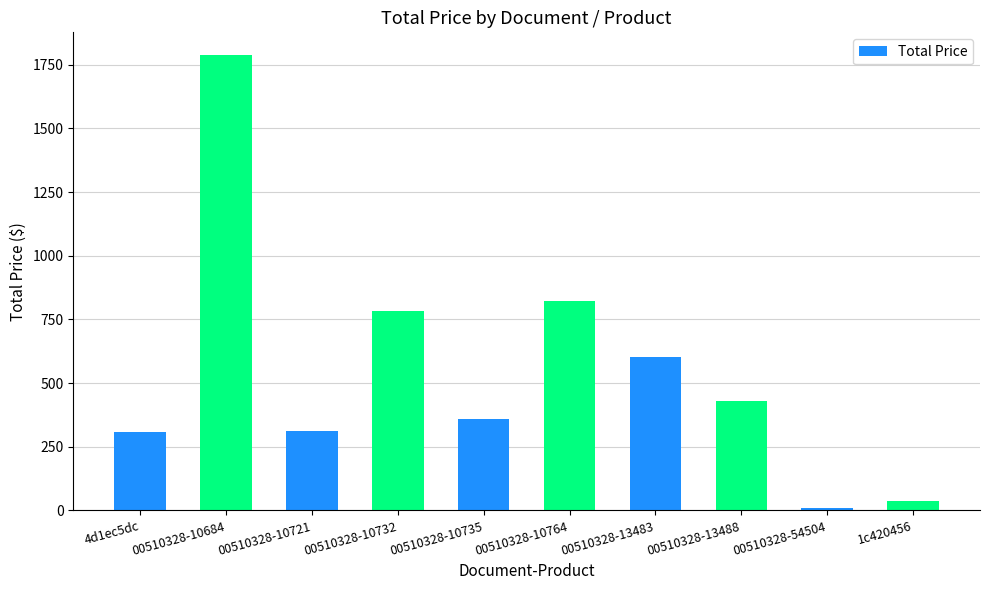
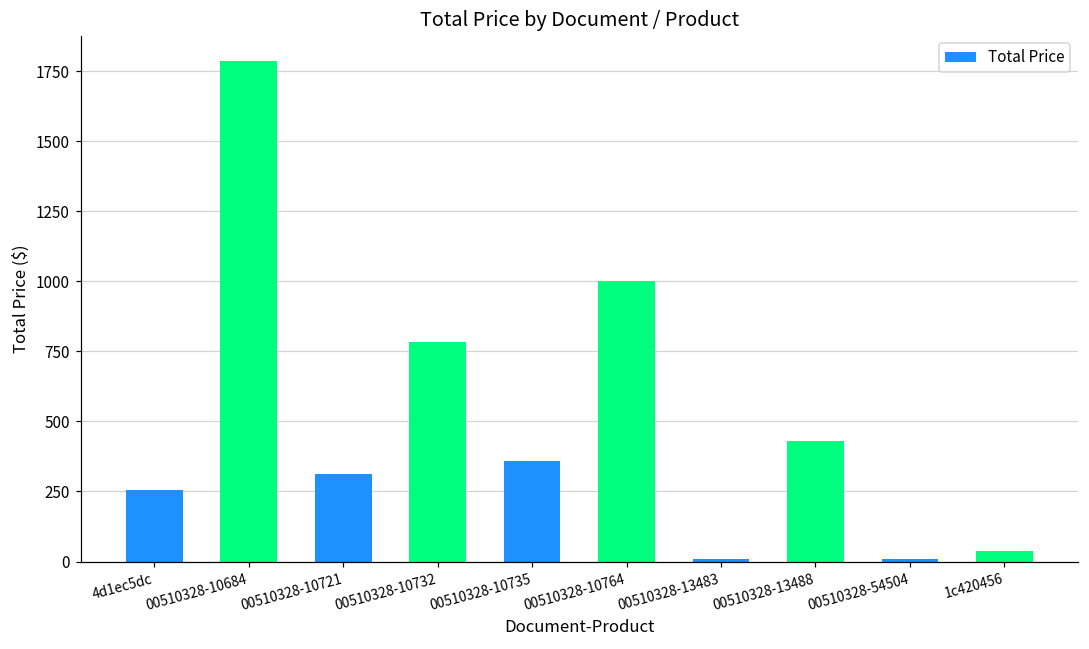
4d1ec5dc: 310 -> 250
00510328-10764: 820 -> 1000
00510328-13483: 600 -> 10
